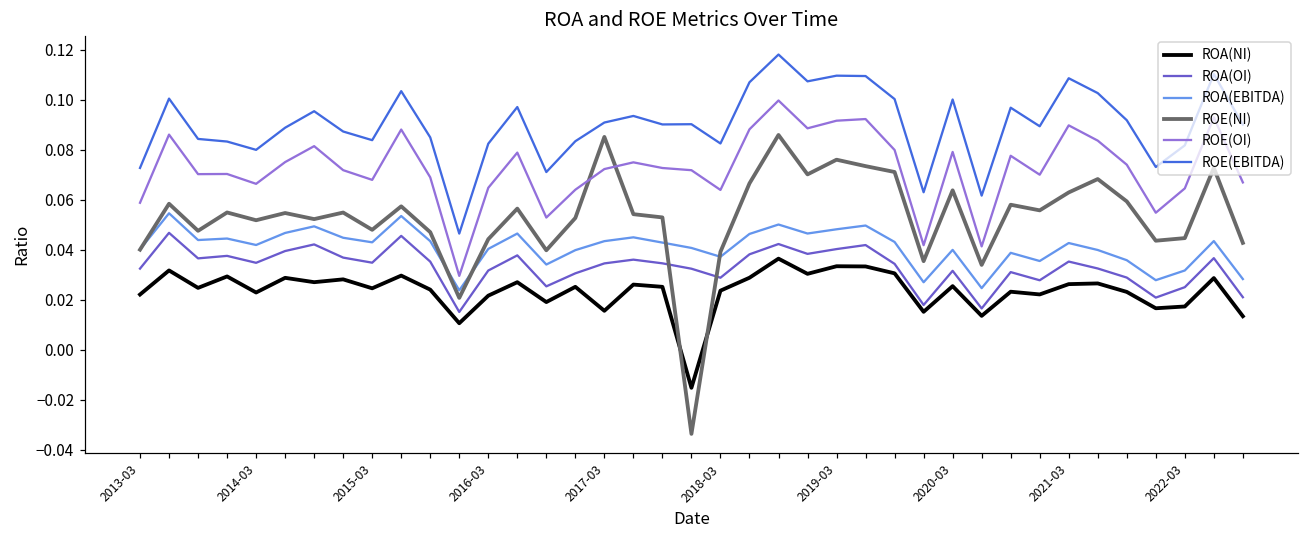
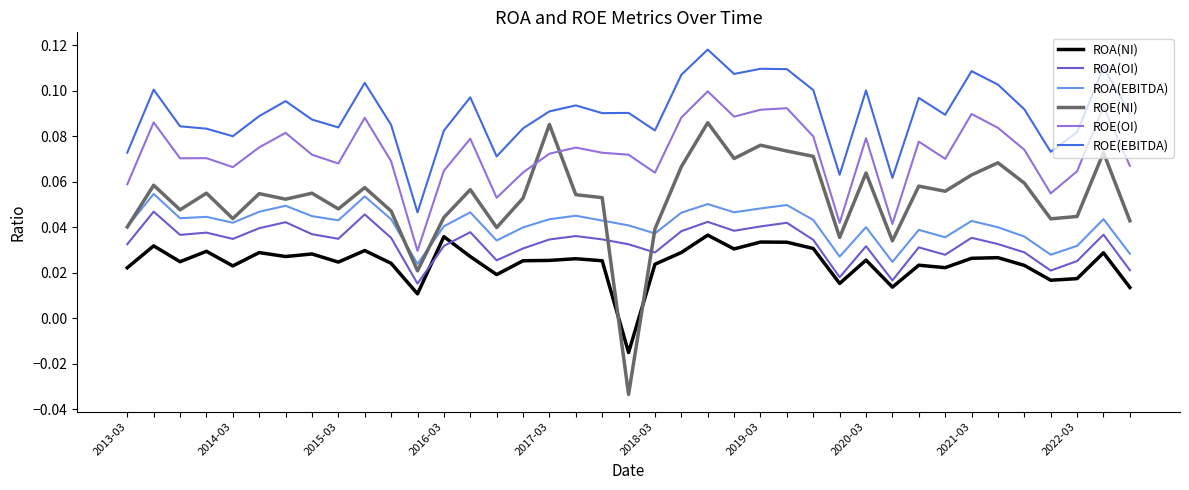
ROE(NI), 2014-03: 0.052 -> 0.044
ROA(NI), 2016-03: 0.022 -> 0.036
ROA(NI), 2017-03: 0.016 -> 0.025
